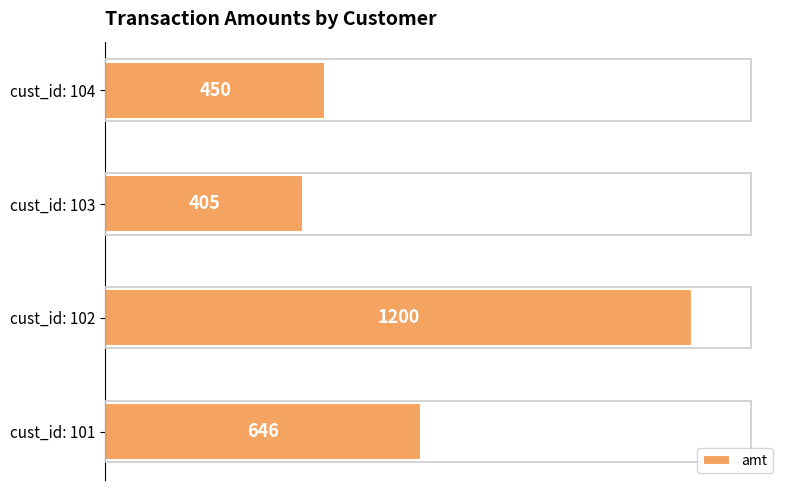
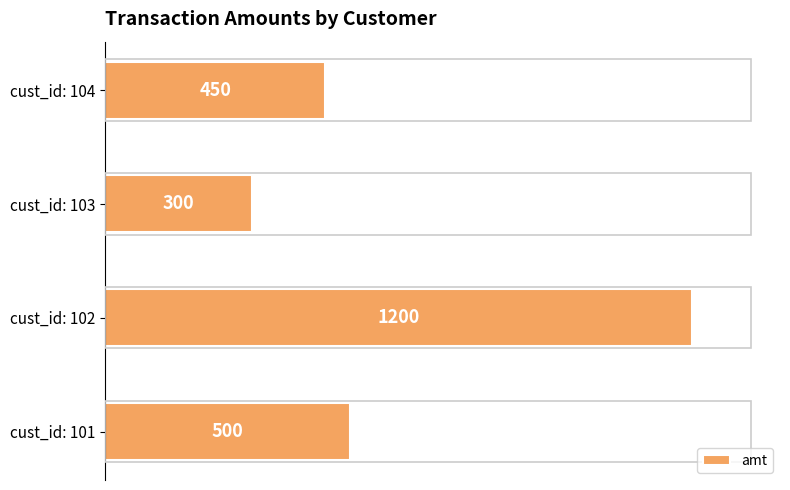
cust_id: 103: 405 -> 300
cust_id: 101: 646 -> 500
